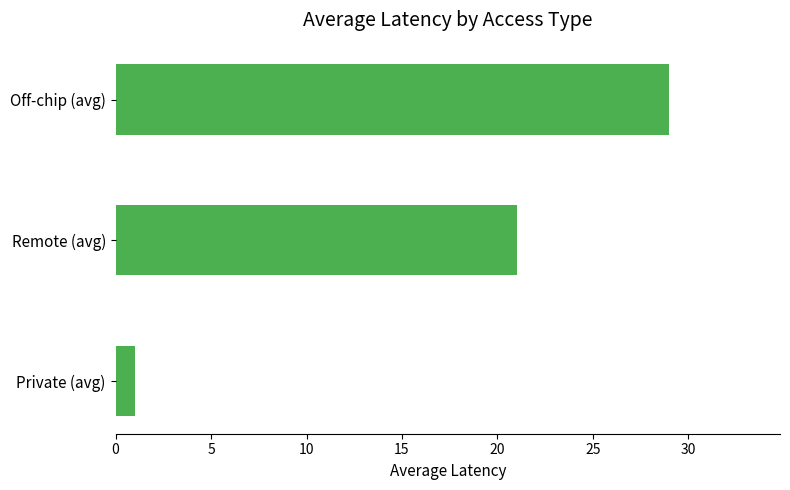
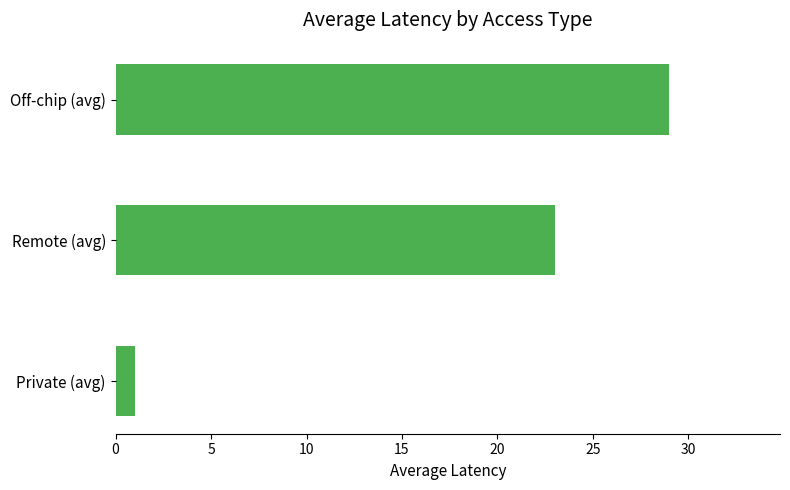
Remote (avg): 21 -> 23
